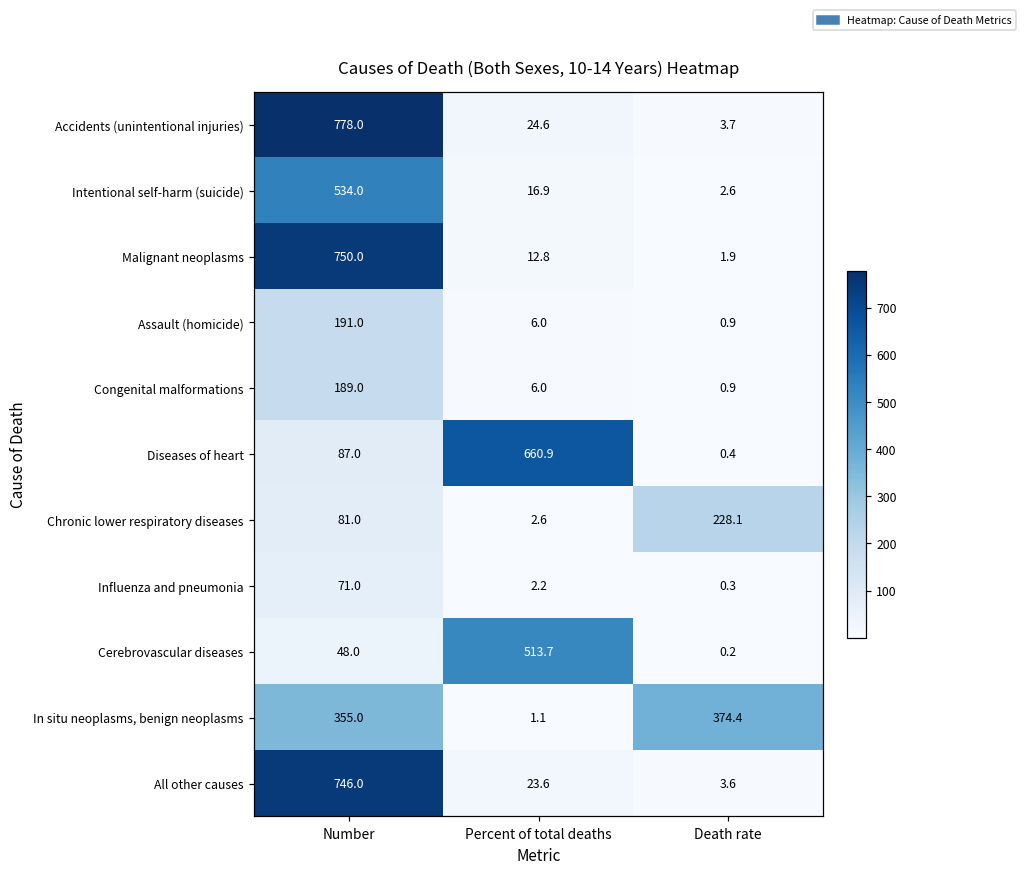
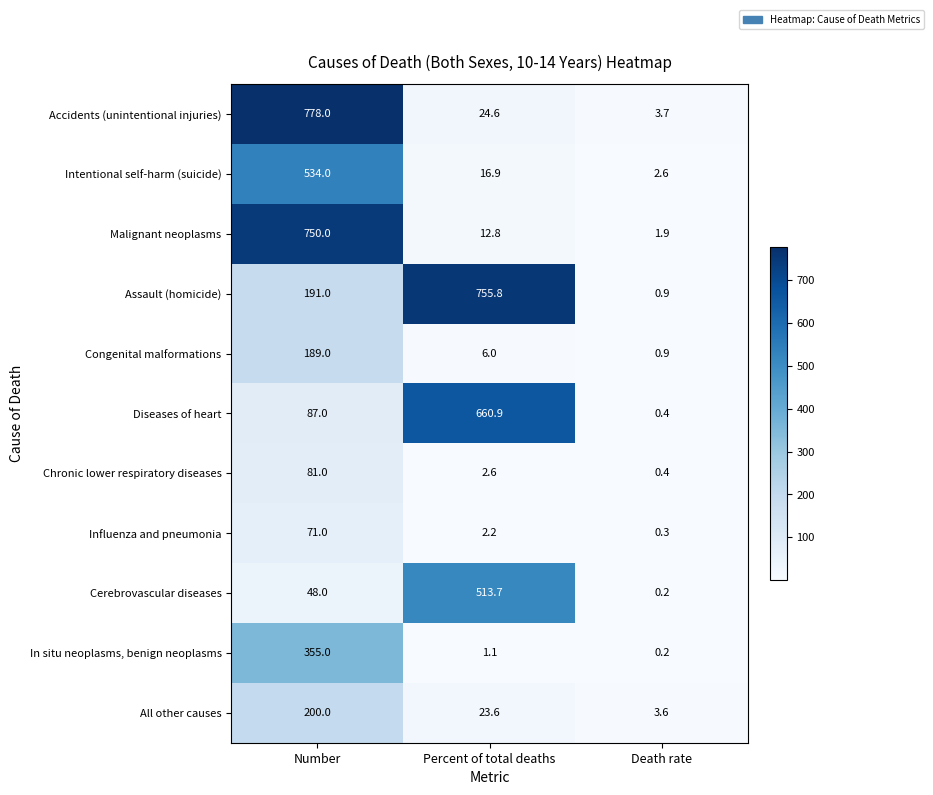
Assault (homicide), Percent of total deaths: 6.0 -> 755.8
Chronic lower respiratory diseases, Death rate: 228.1 -> 0.4
In situ neoplasms, benign neoplasms, Death rate: 374.4 -> 0.2
All other causes, Number: 746.0 -> 200.0
